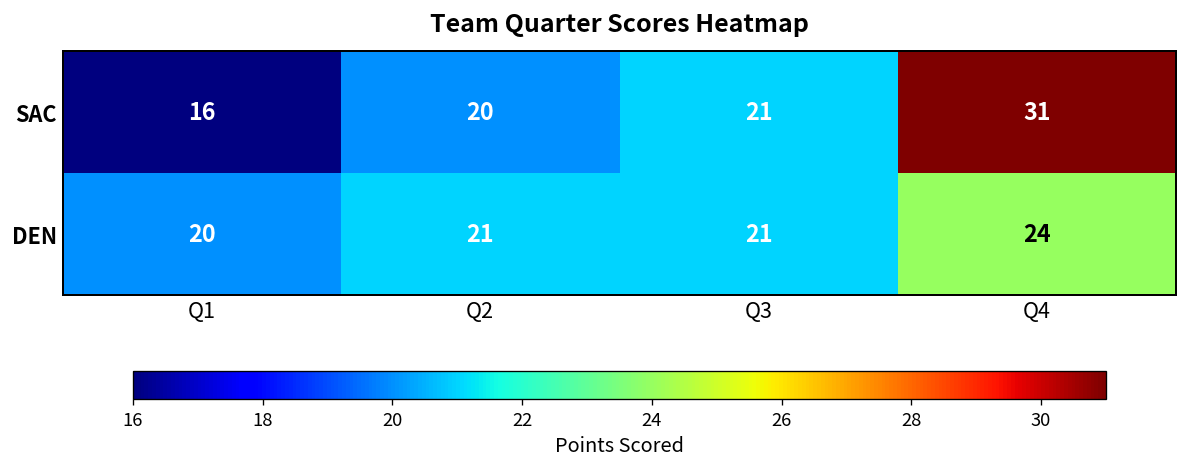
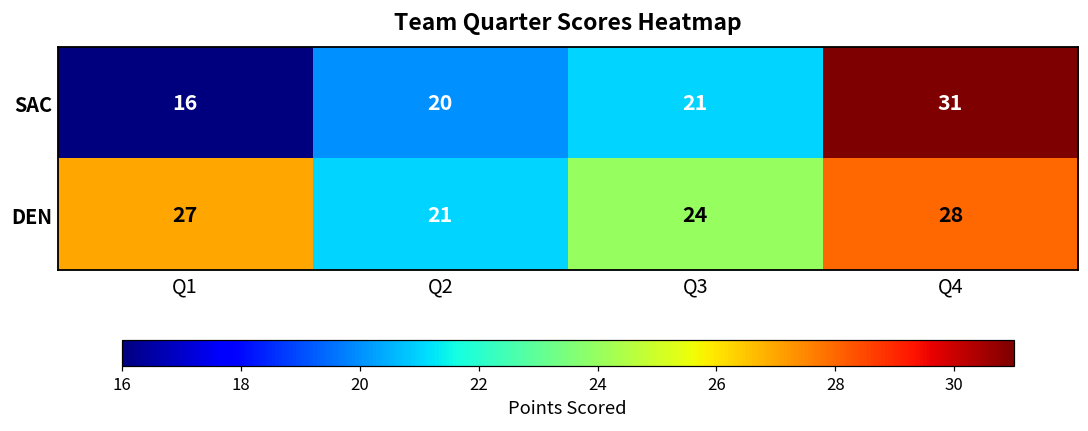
DEN, Q1: 20 -> 27
DEN, Q3: 21 -> 24
DEN, Q4: 24 -> 28
